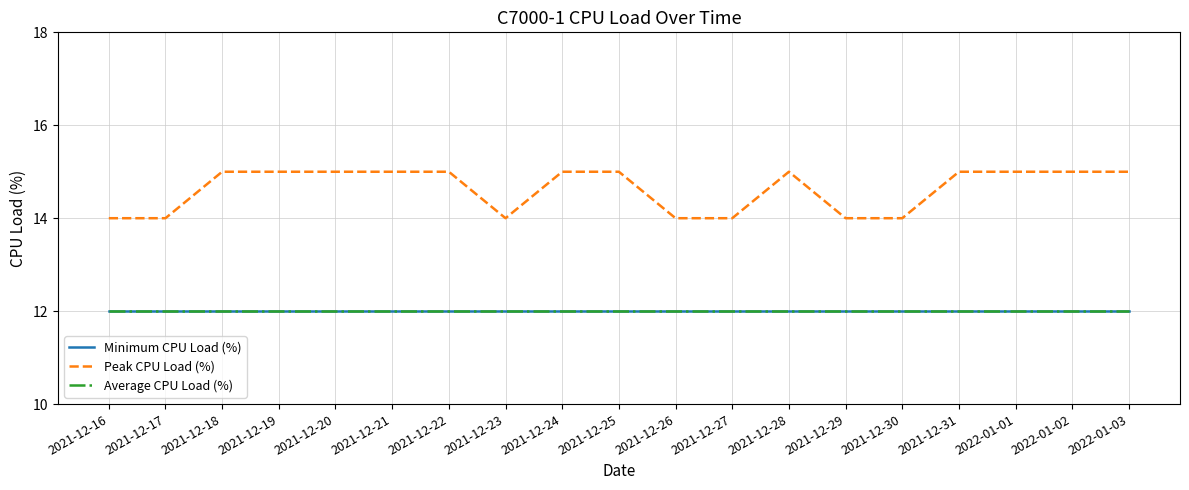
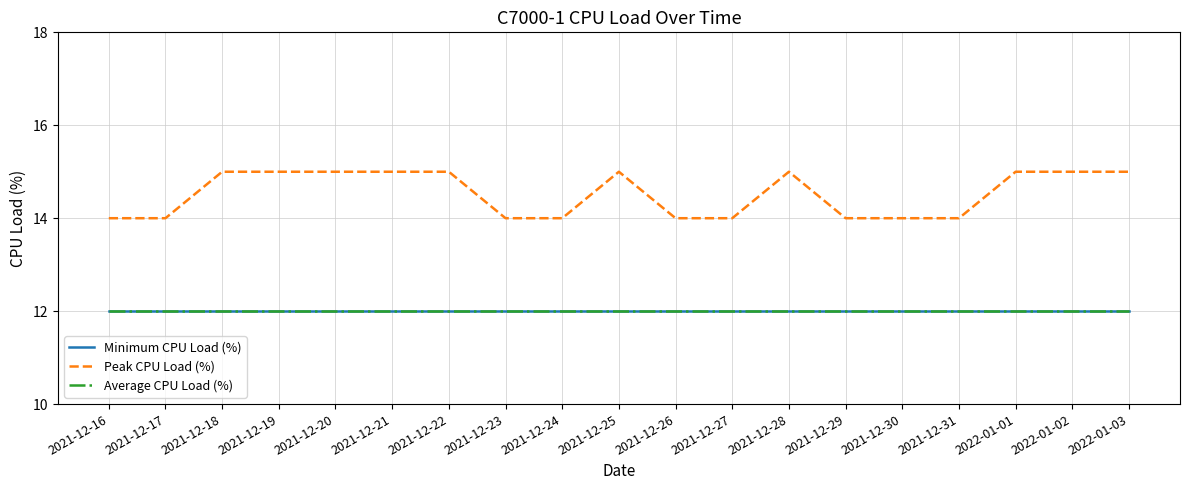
Peak CPU Load (%), 2021-12-24: 15 -> 14
Peak CPU Load (%), 2021-12-31: 15 -> 14
